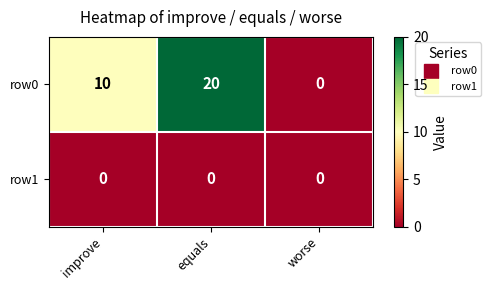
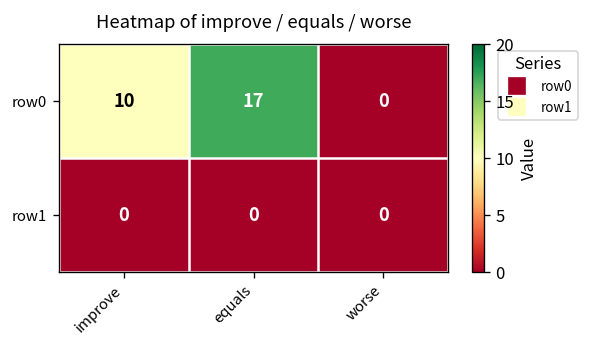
row0, equals: 20 -> 17
